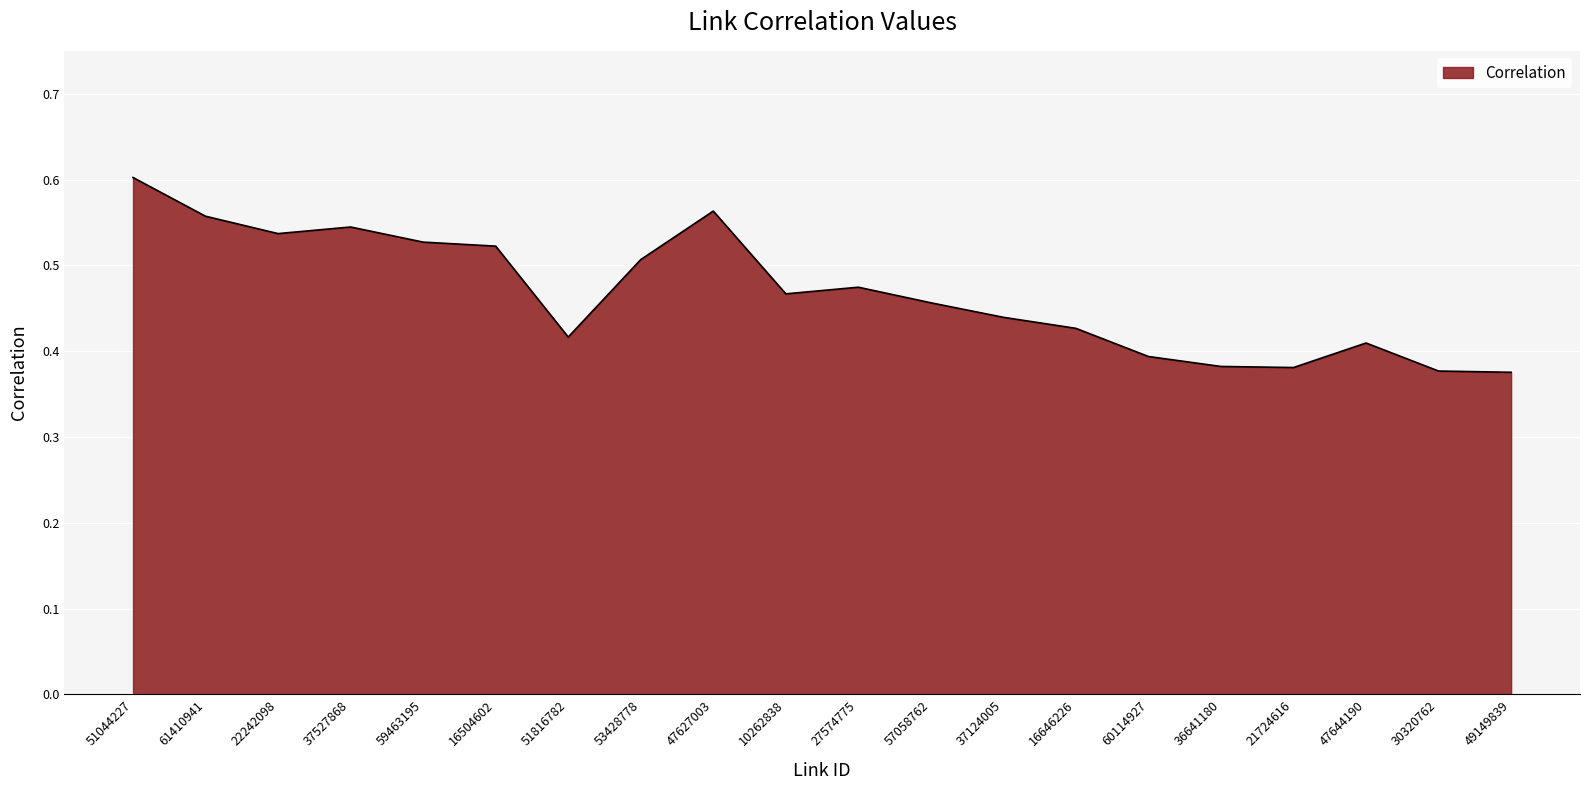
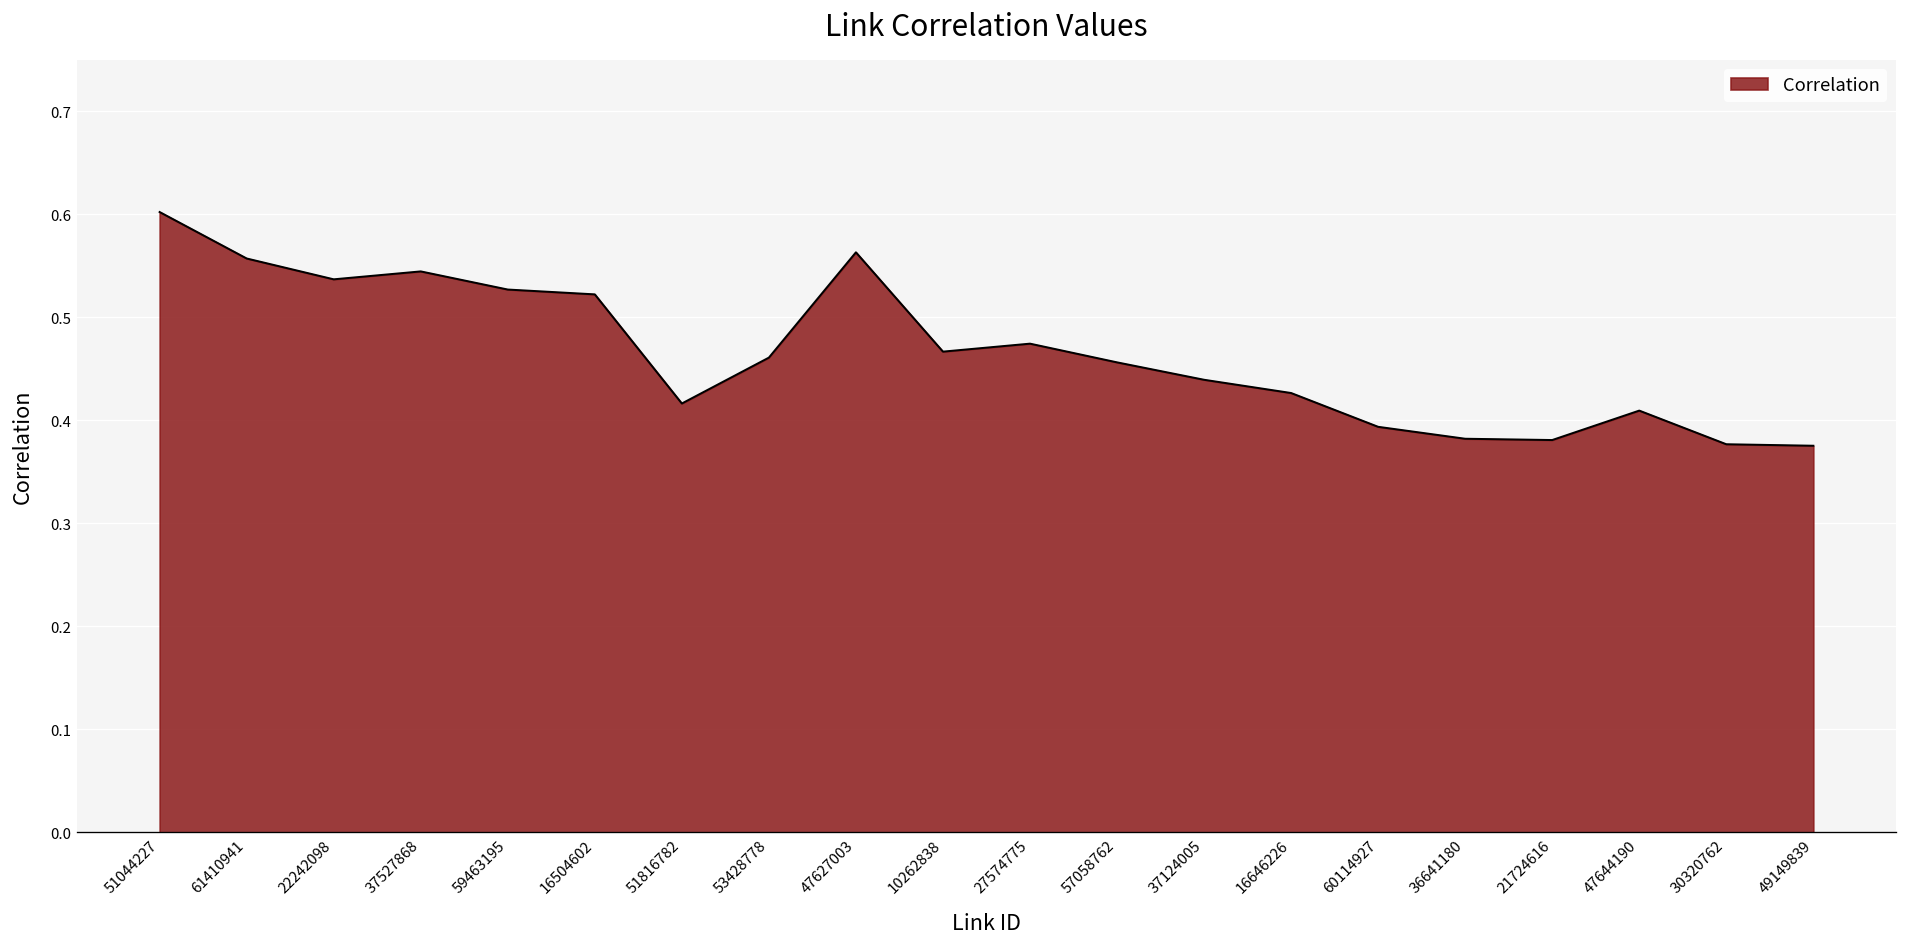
53428778: 0.51 -> 0.46
